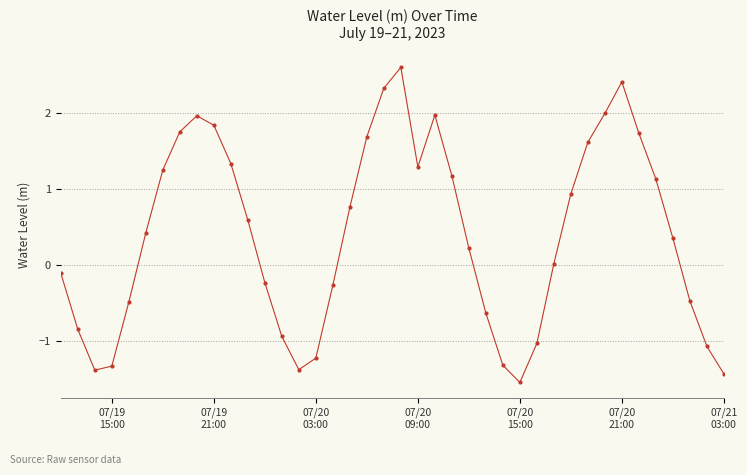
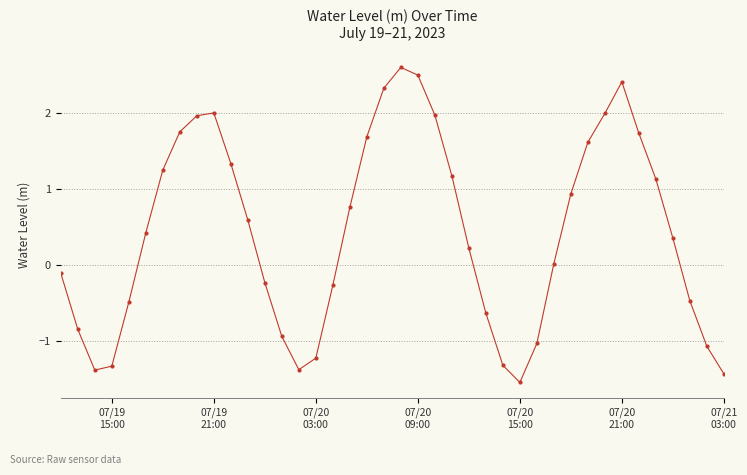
07/19 21:00: 1.8 -> 2.0
07/20 09:00: 1.3 -> 2.5
